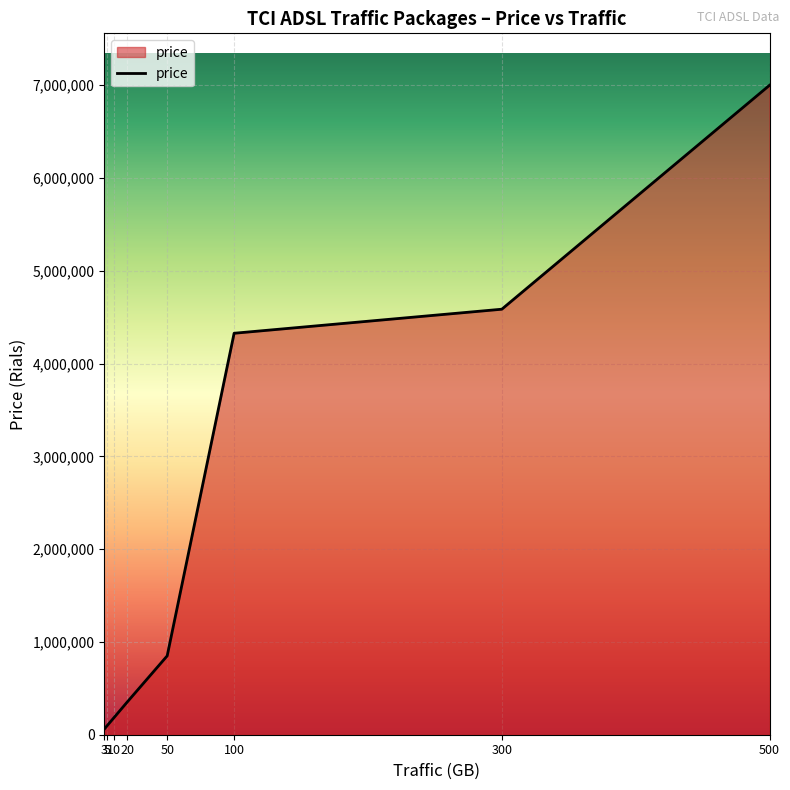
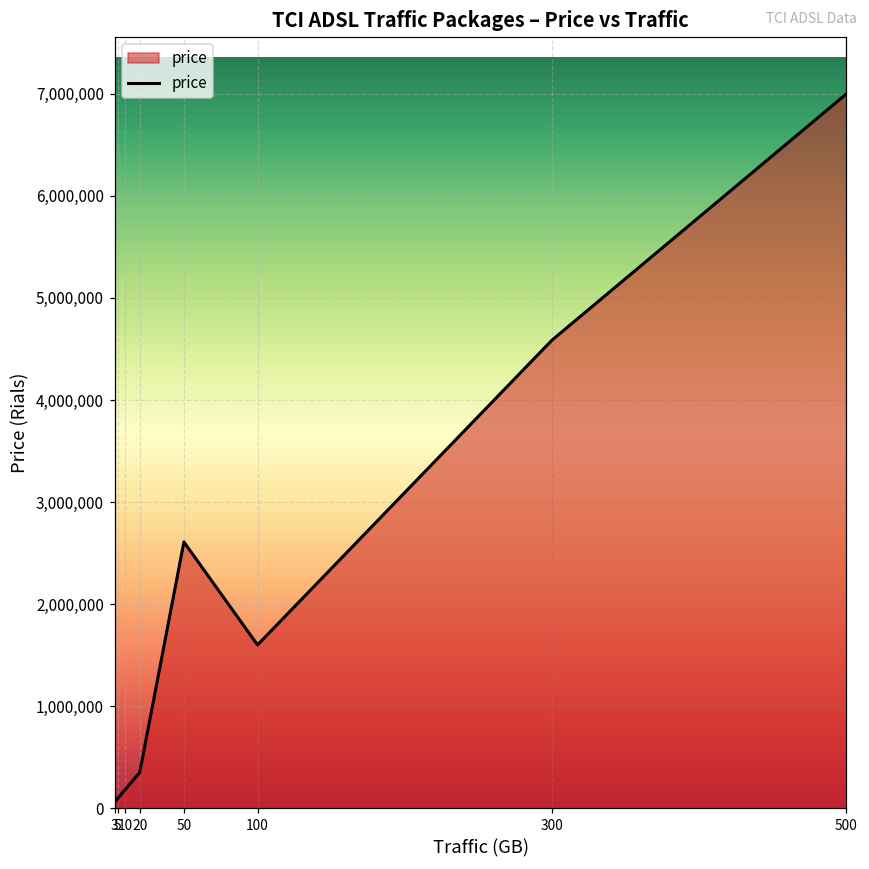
50: 900,000 -> 2,600,000
100: 4,300,000 -> 1,600,000
